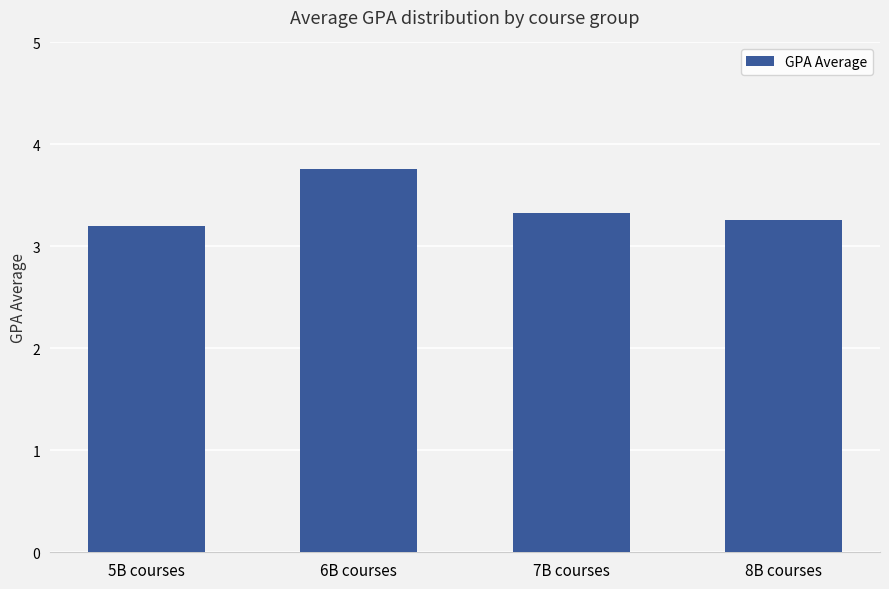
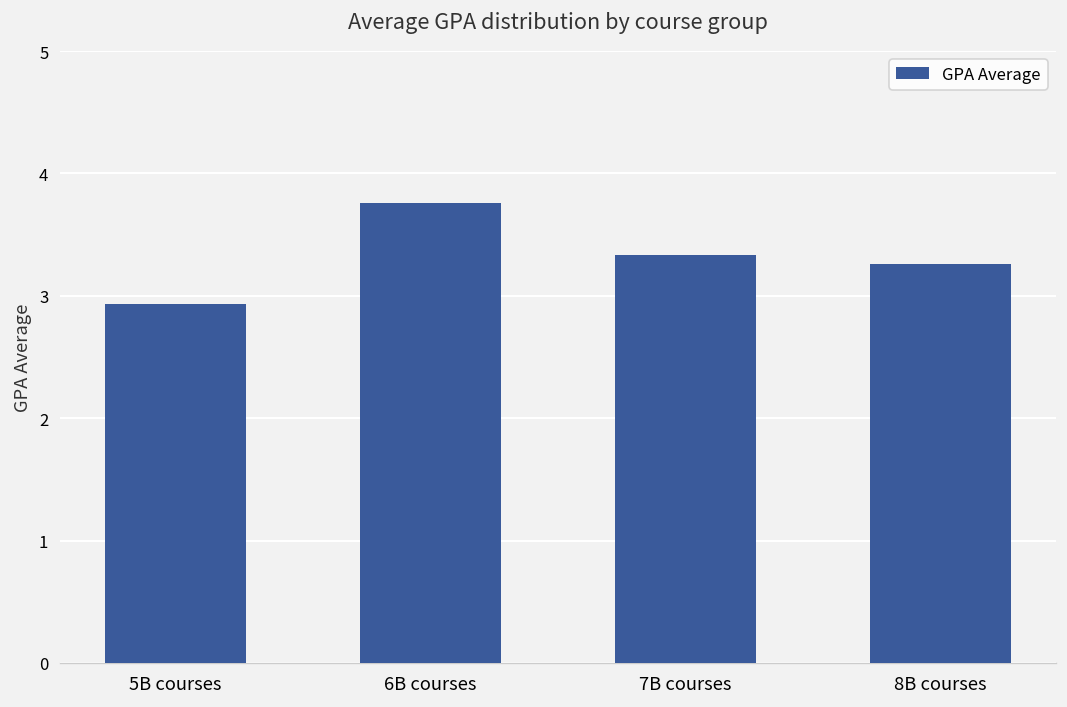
5B courses: 3.20 -> 2.93
